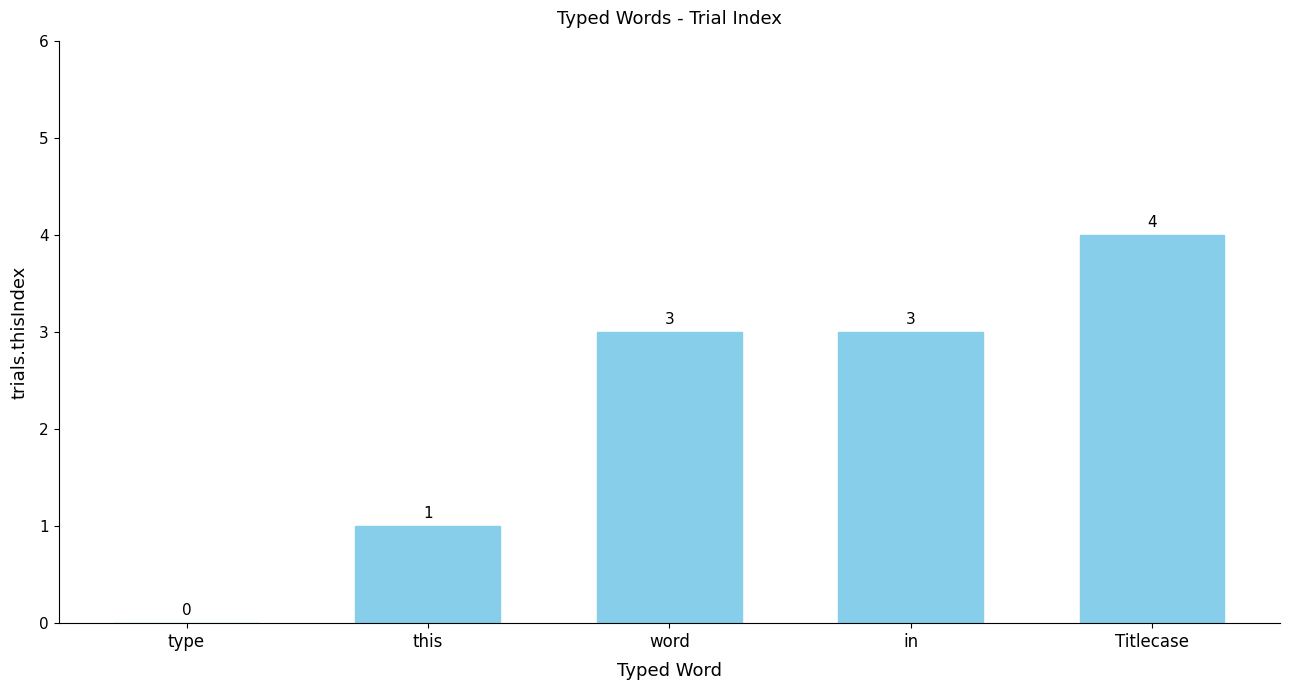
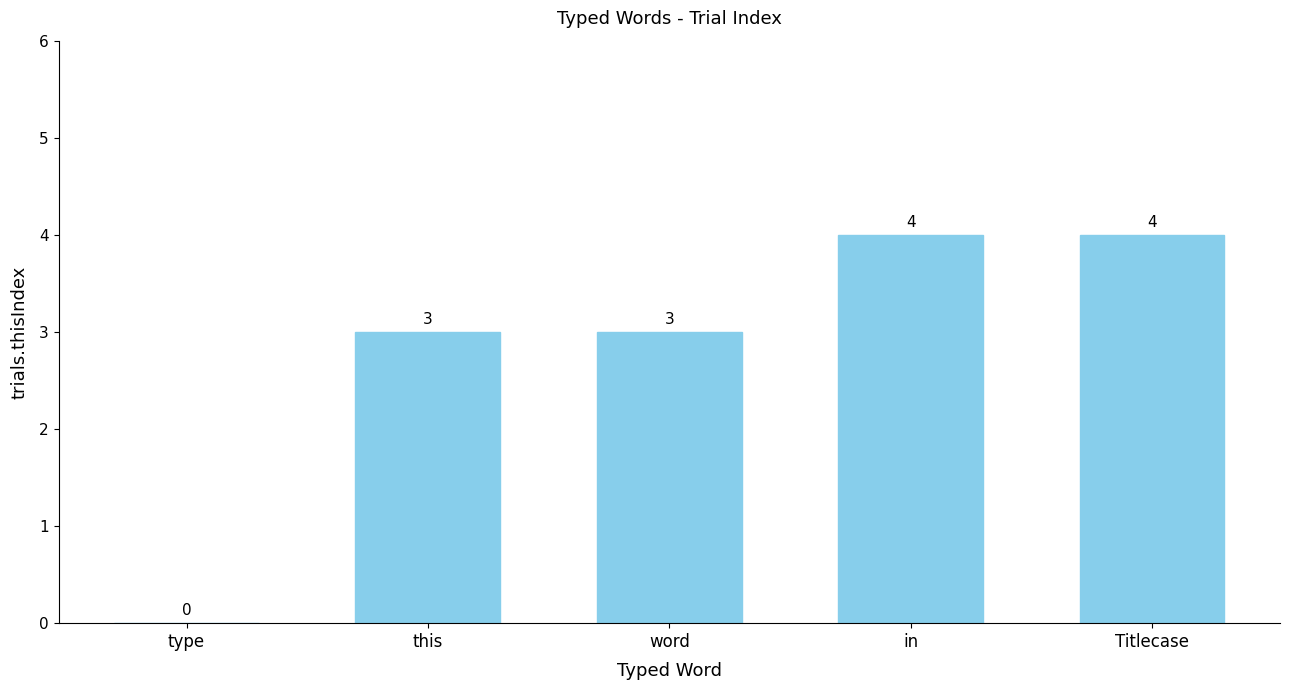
this: 1 -> 3
in: 3 -> 4
